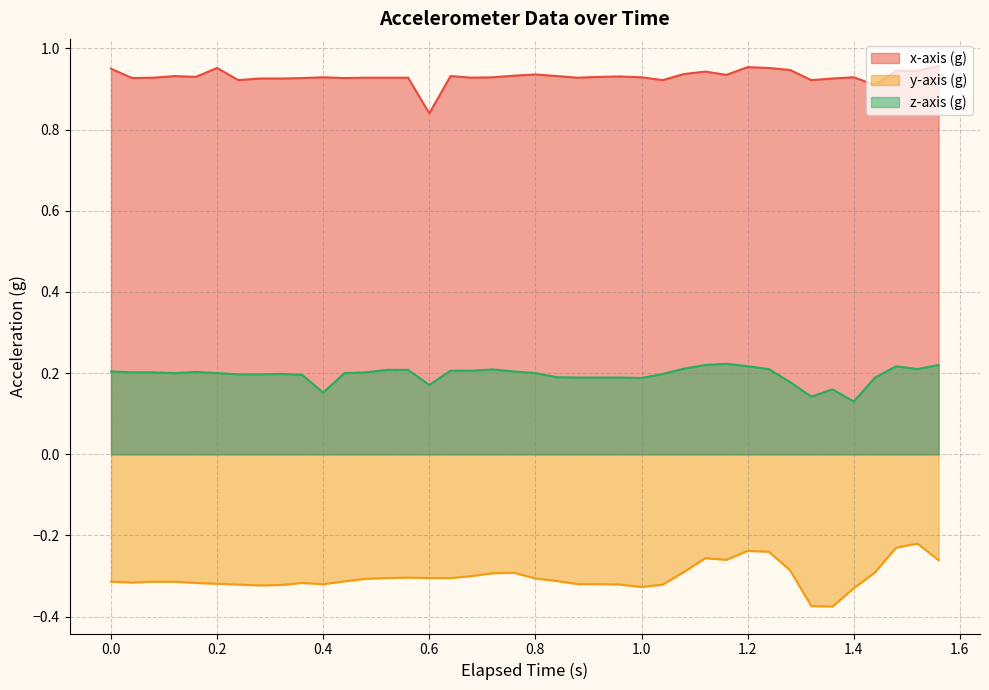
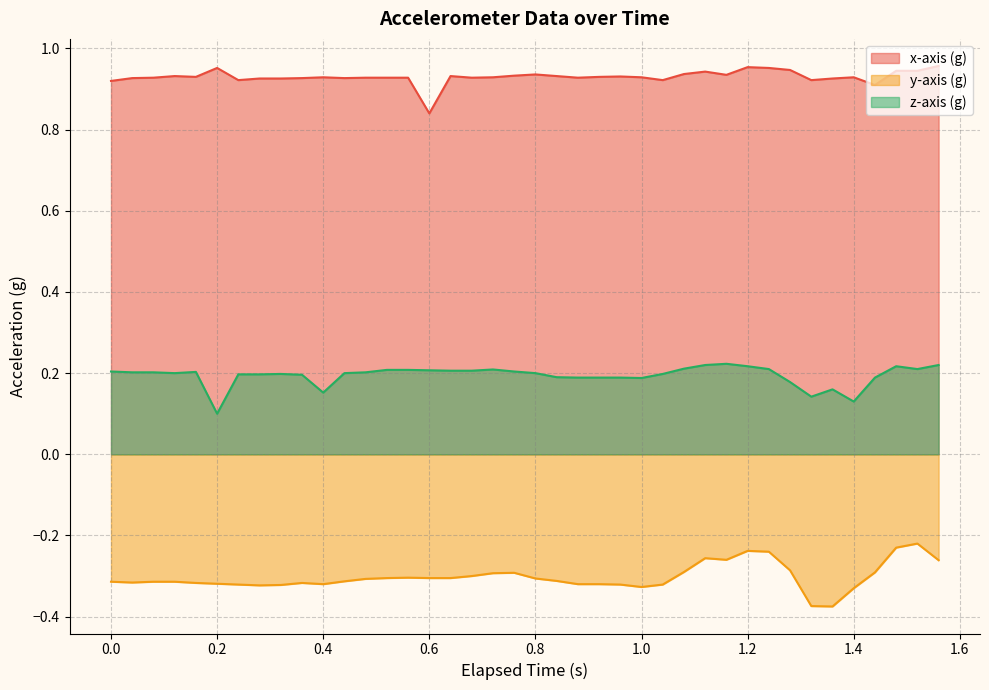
x-axis (g), 0.0: 0.95 -> 0.92
z-axis (g), 0.2: 0.2 -> 0.1
z-axis (g), 0.6: 0.17 -> 0.21
